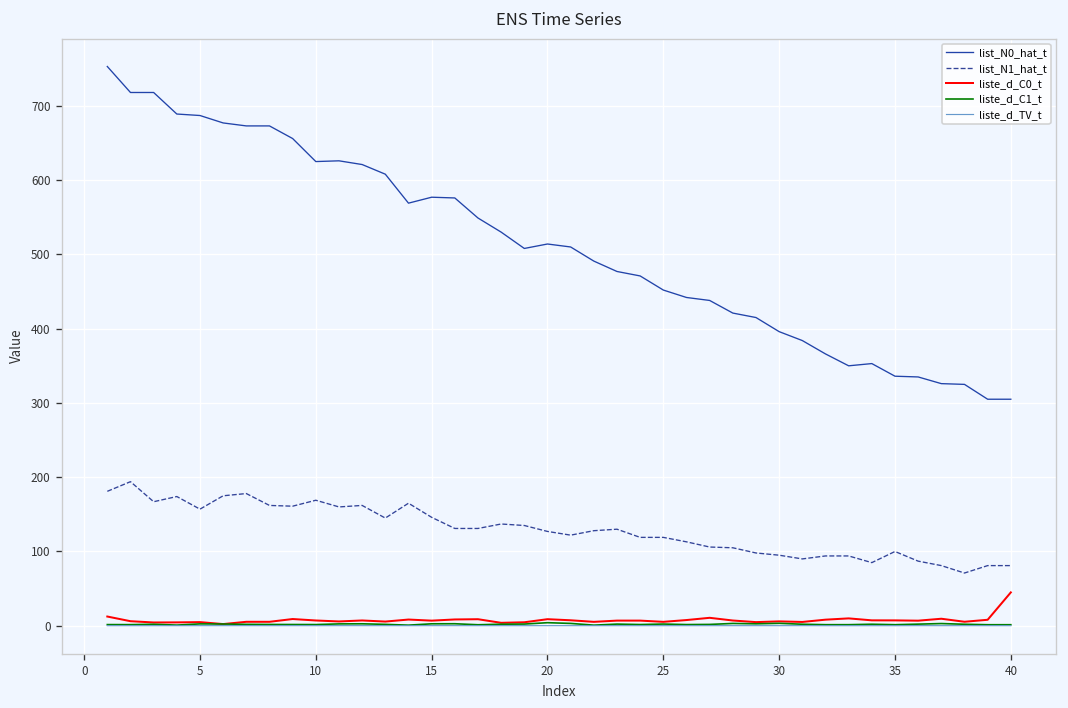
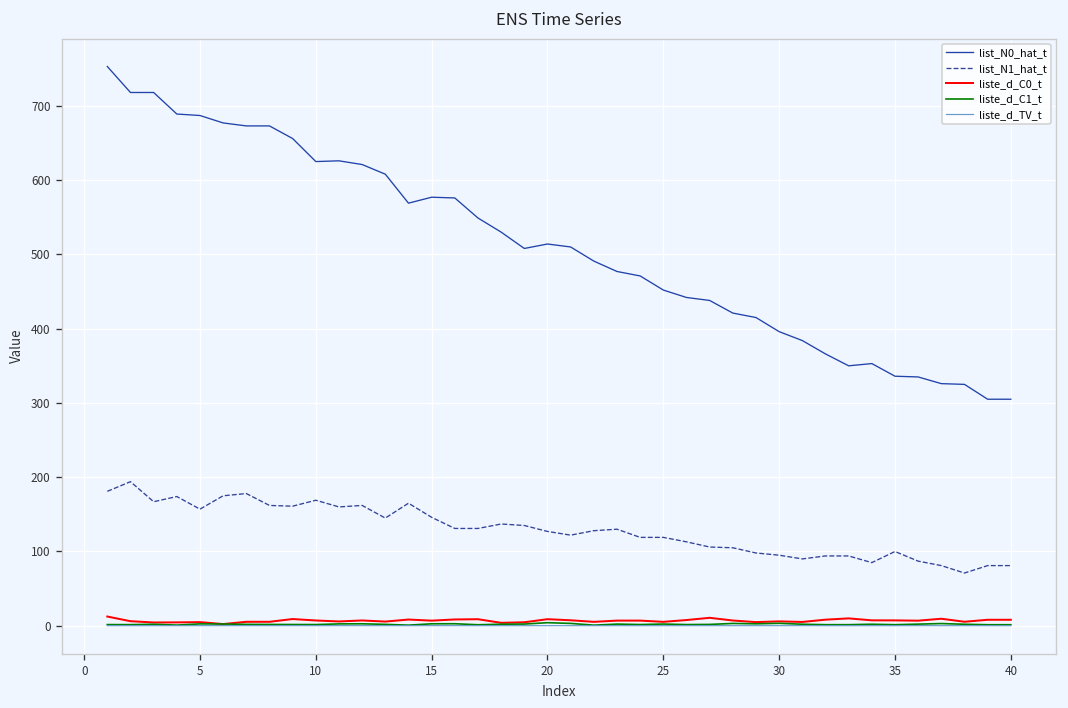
liste_d_C0_t, 40: 40 -> 10
